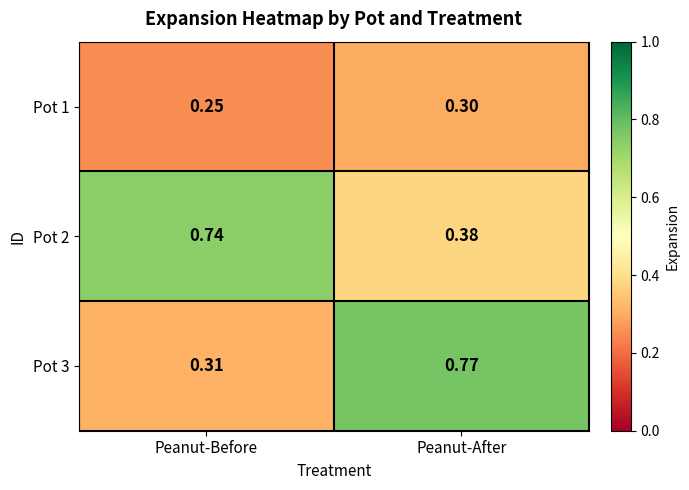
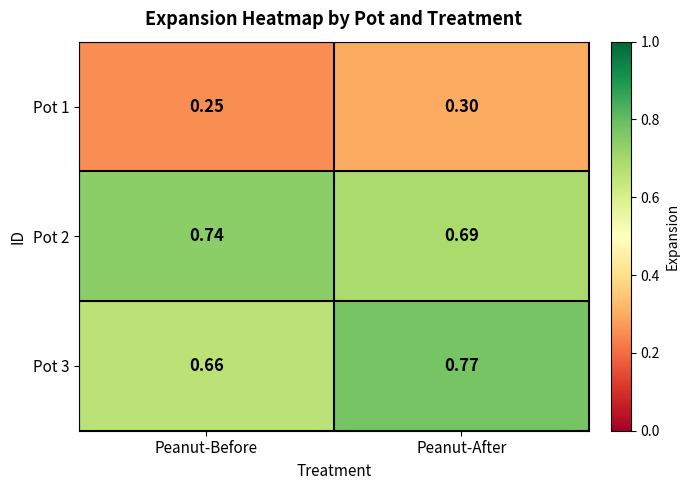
Pot 2, Peanut-After: 0.38 -> 0.69
Pot 3, Peanut-Before: 0.31 -> 0.66
